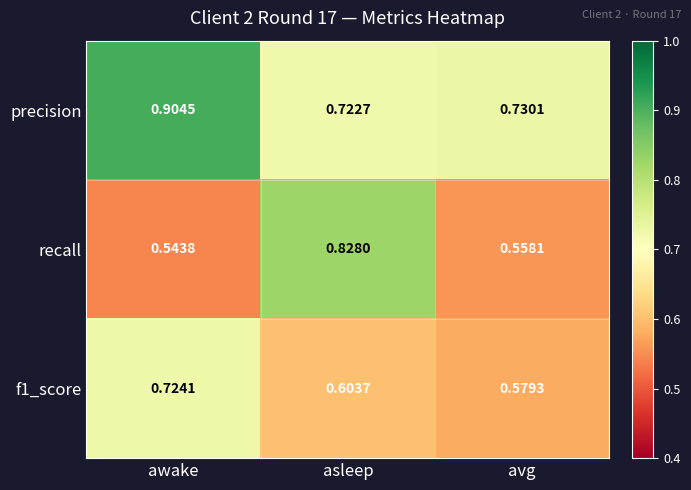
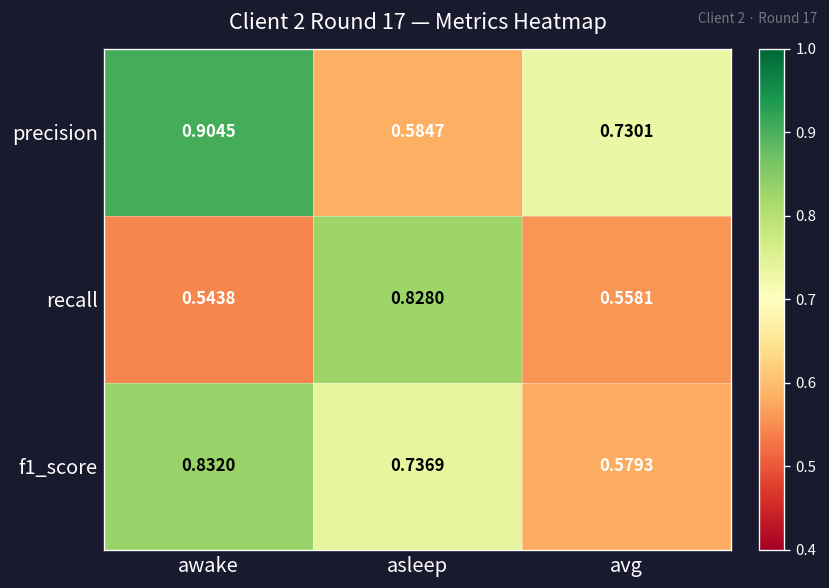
precision, asleep: 0.7227 -> 0.5847
f1_score, awake: 0.7241 -> 0.8320
f1_score, asleep: 0.6037 -> 0.7369
